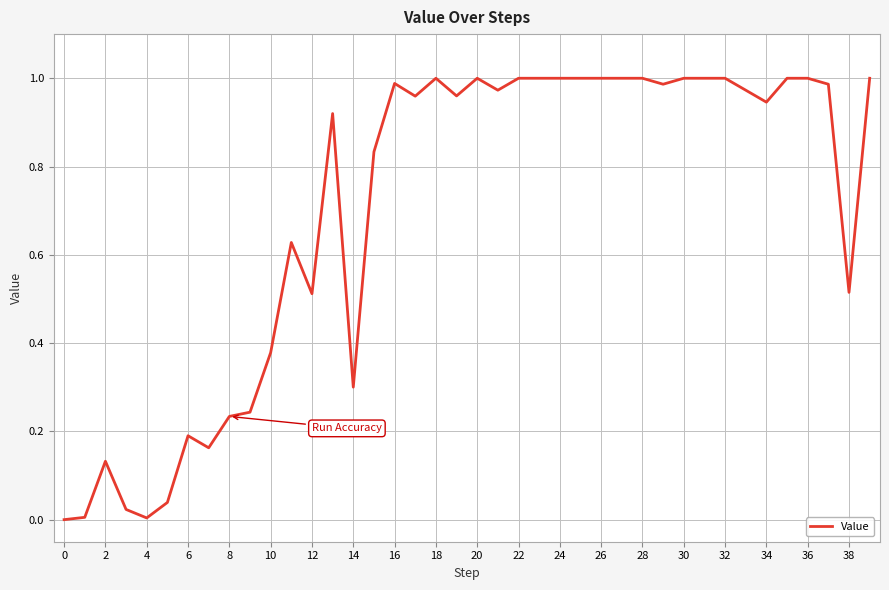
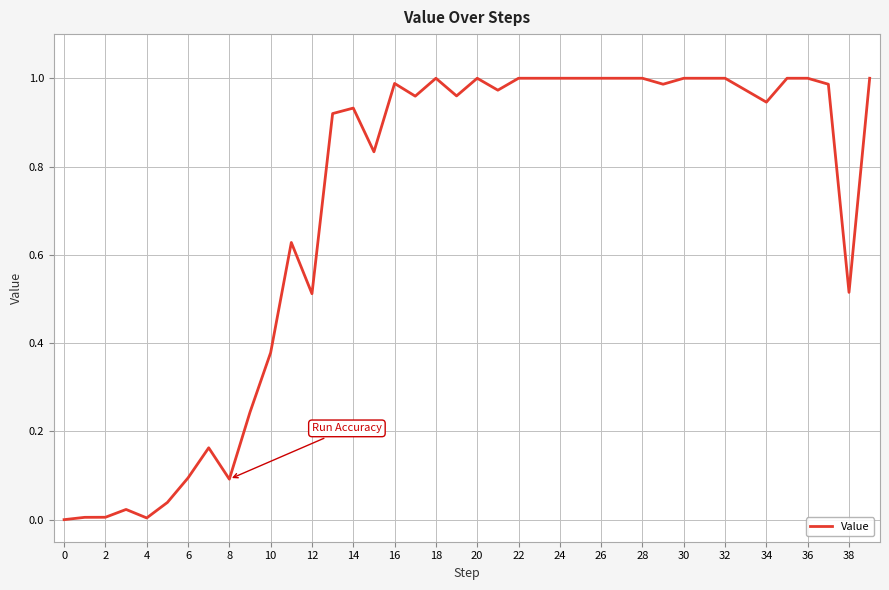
2: 0.13 -> 0.01
6: 0.19 -> 0.09
8: 0.23 -> 0.09
14: 0.30 -> 0.93
